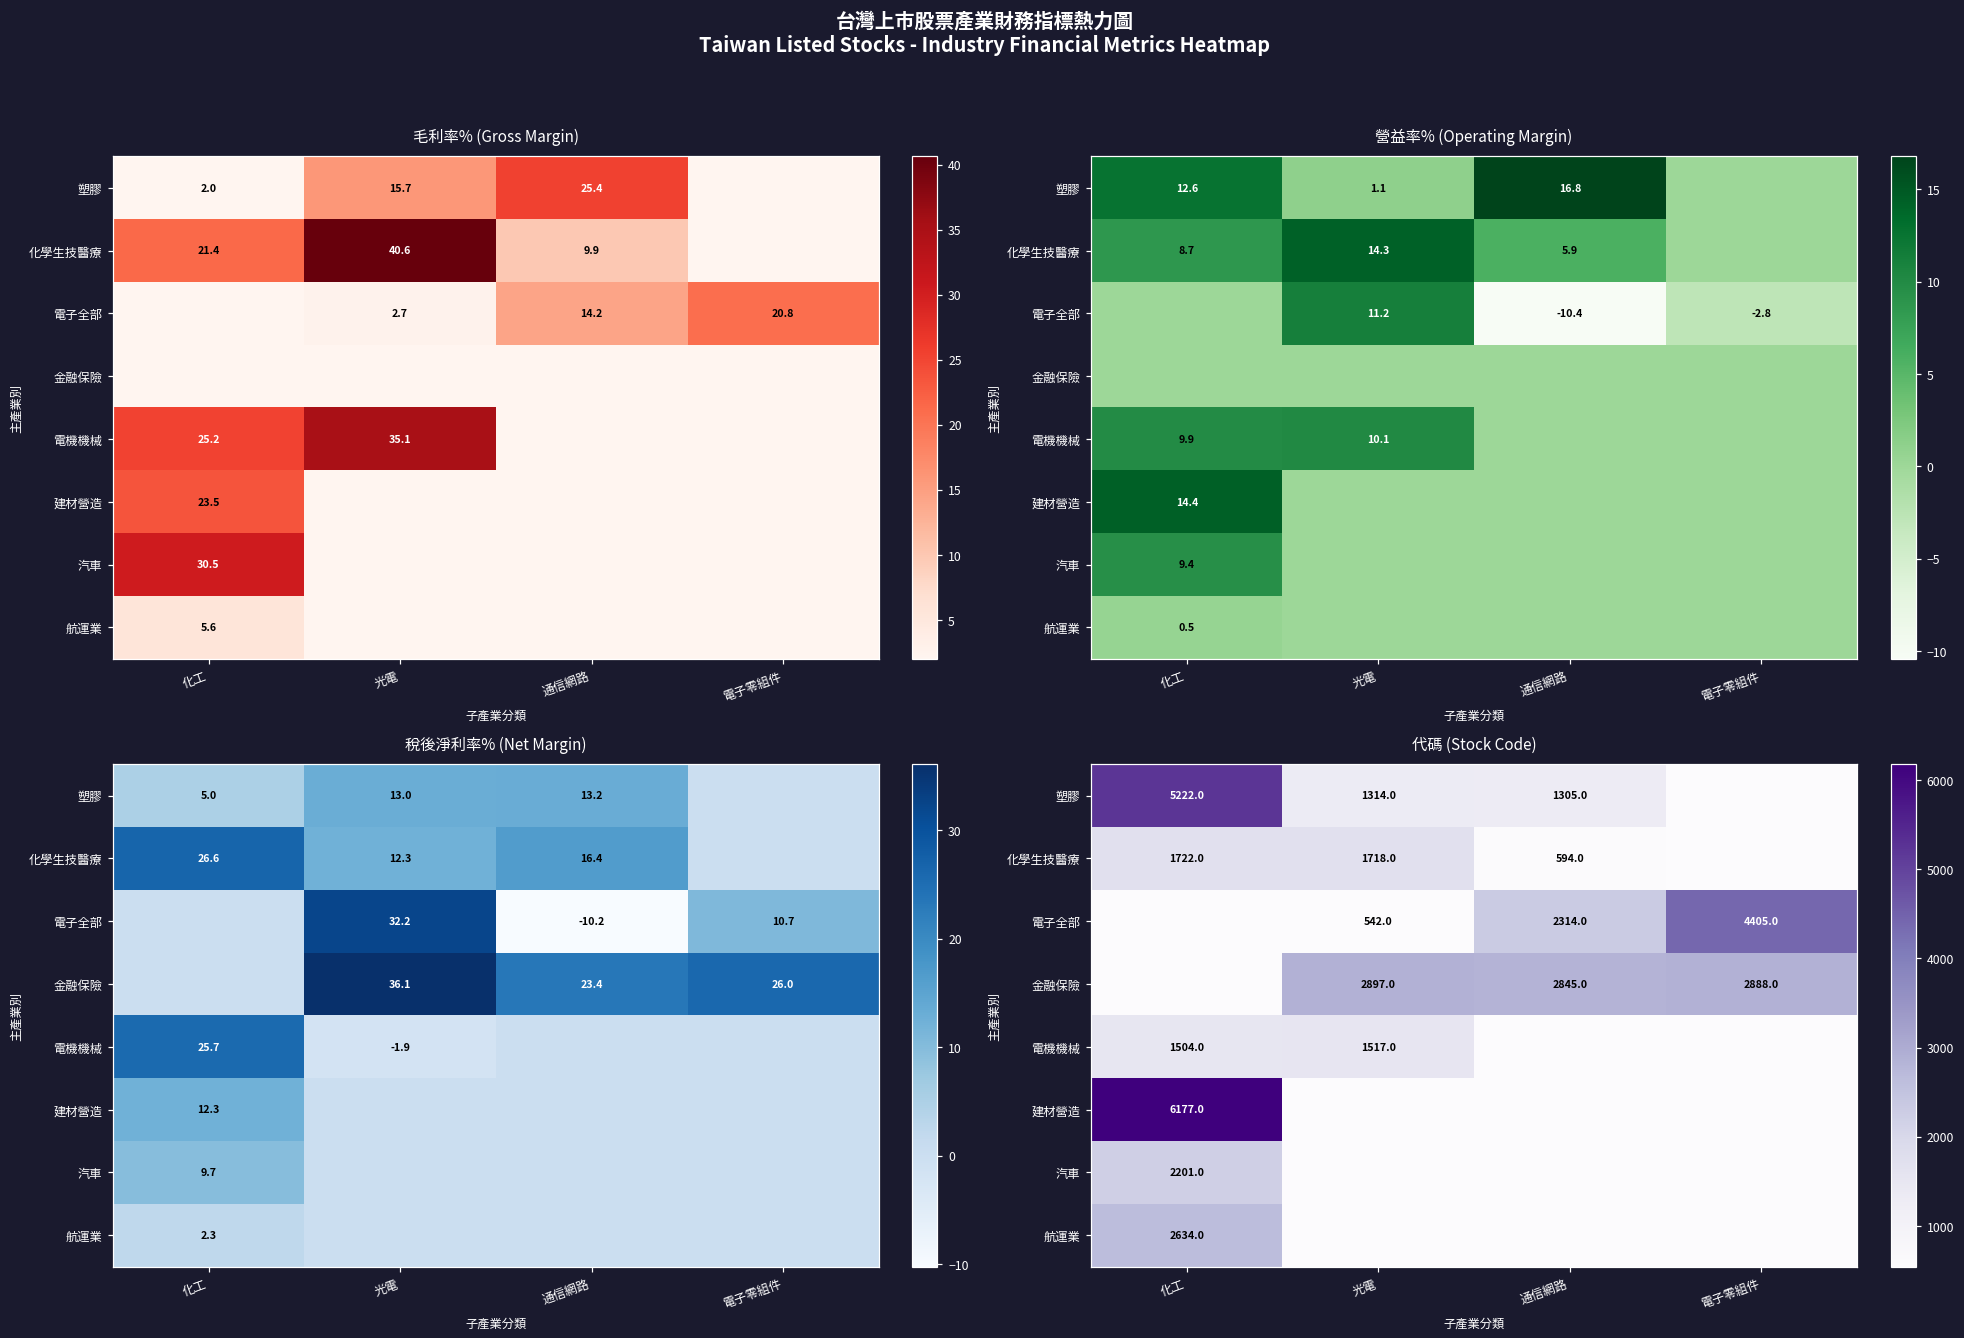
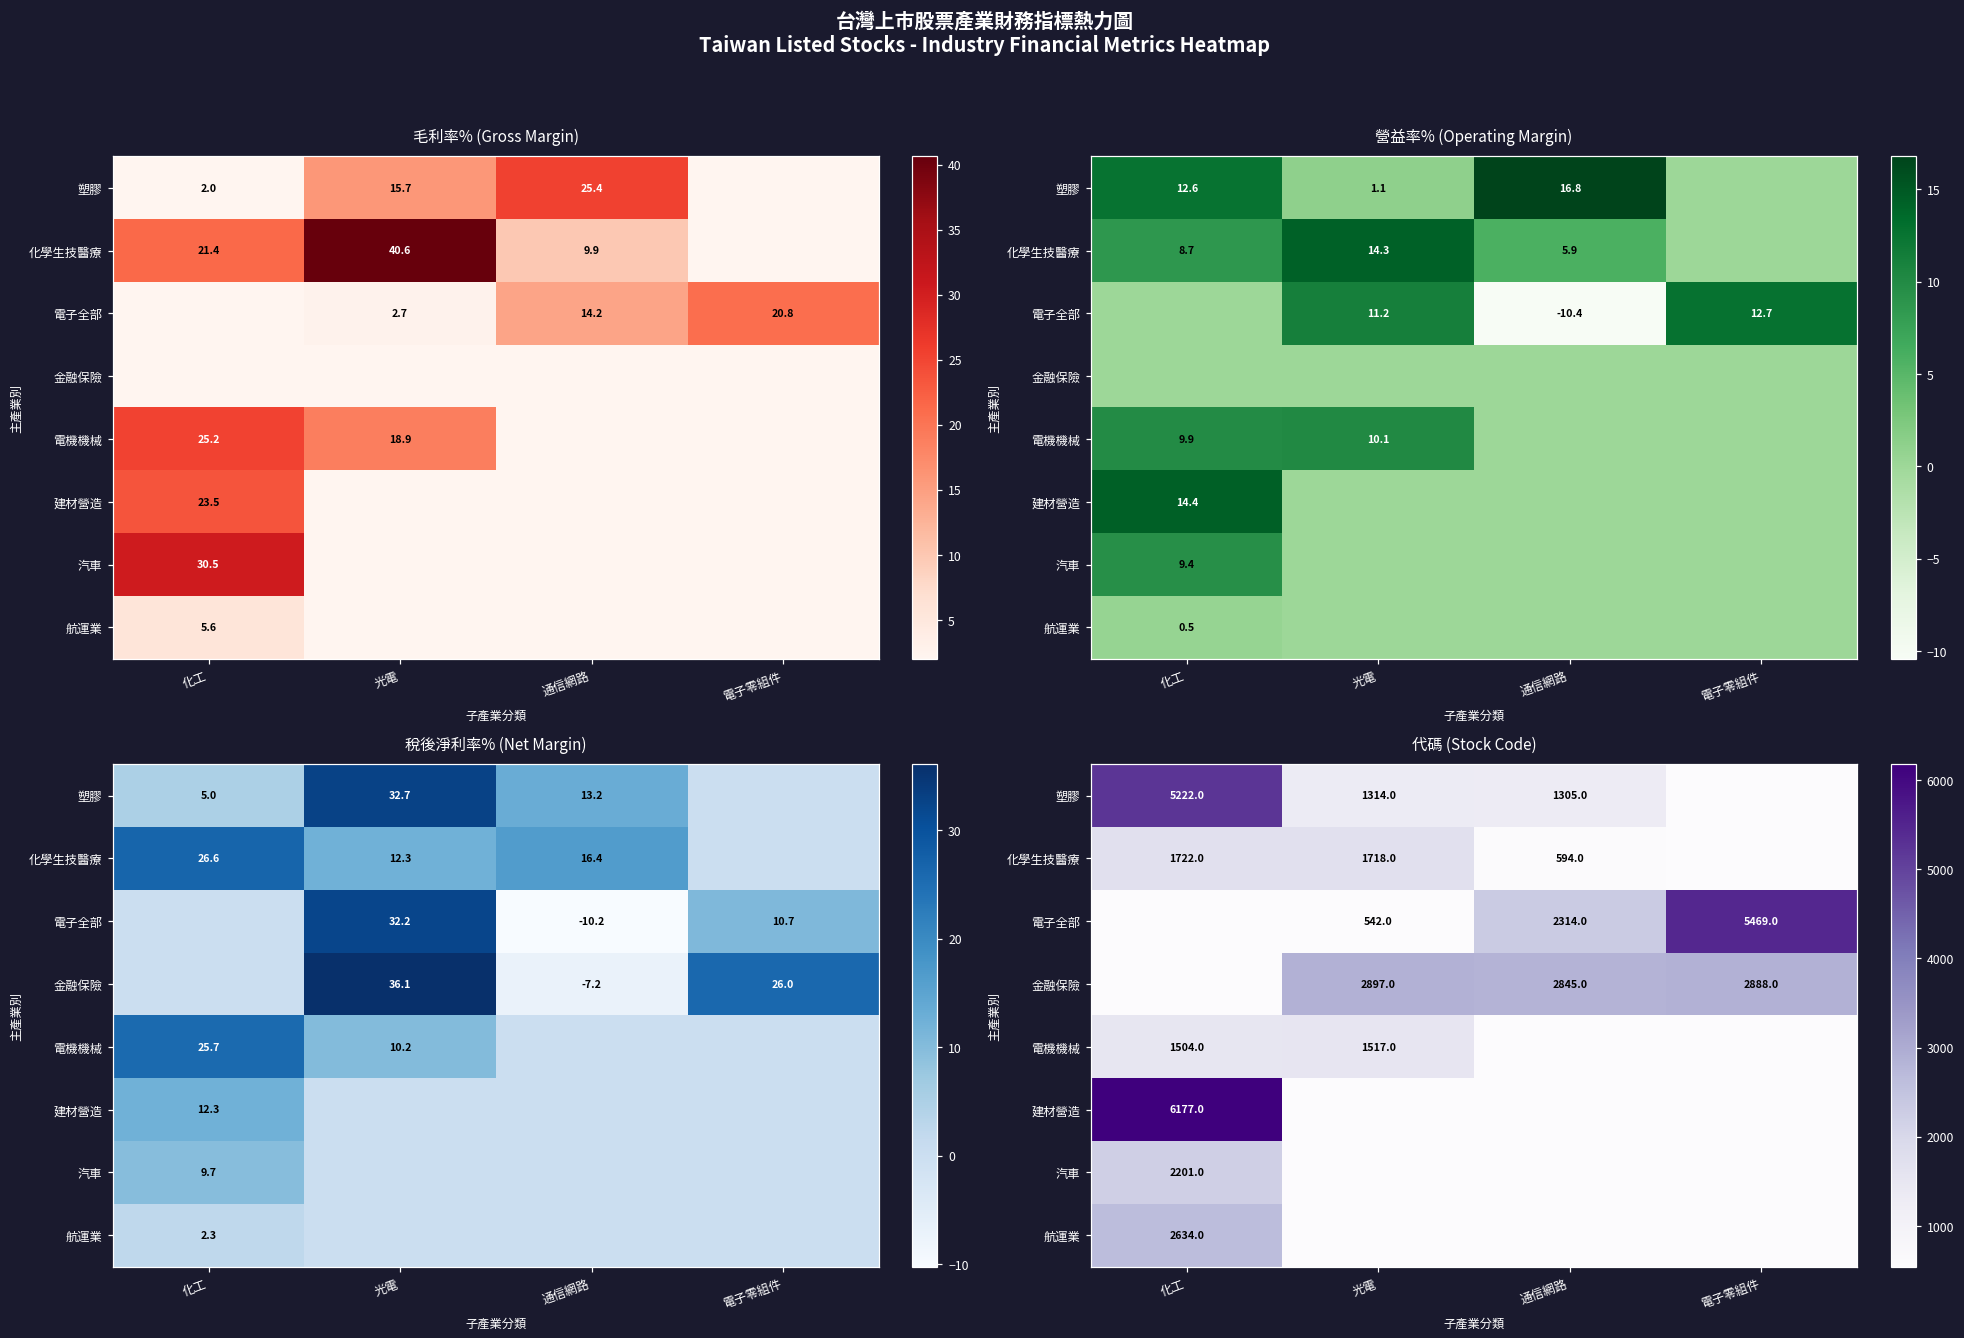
毛利率% (Gross Margin), 電機機械, 光電: 35.1 -> 18.9
營益率% (Operating Margin), 電子全部, 電子零組件: -2.8 -> 12.7
稅後淨利率% (Net Margin), 塑膠, 光電: 13.0 -> 32.7
稅後淨利率% (Net Margin), 金融保險, 通信網路: 23.4 -> -7.2
稅後淨利率% (Net Margin), 電機機械, 光電: -1.9 -> 10.2
代碼 (Stock Code), 電子全部, 電子零組件: 4405.0 -> 5469.0
